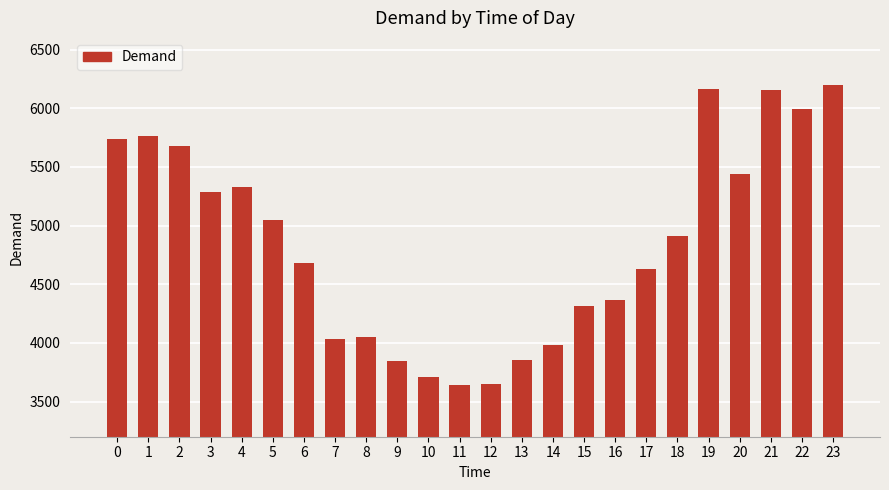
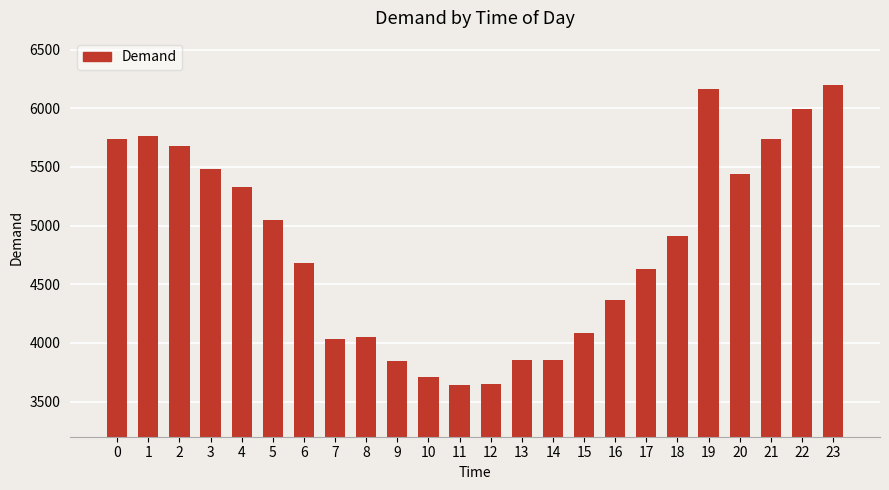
3: 5290 -> 5480
14: 3990 -> 3860
15: 4320 -> 4080
21: 6160 -> 5740
